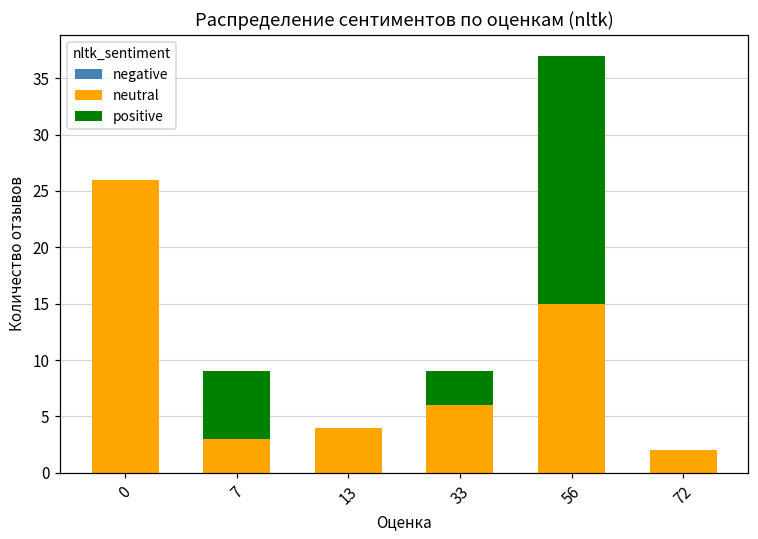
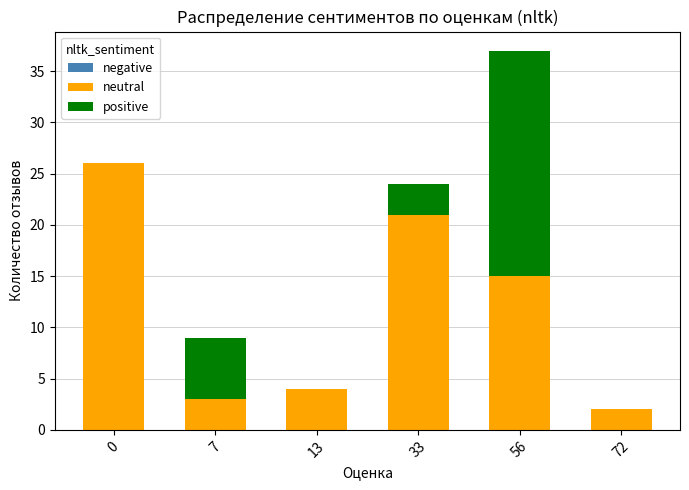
neutral, 33: 6 -> 21
